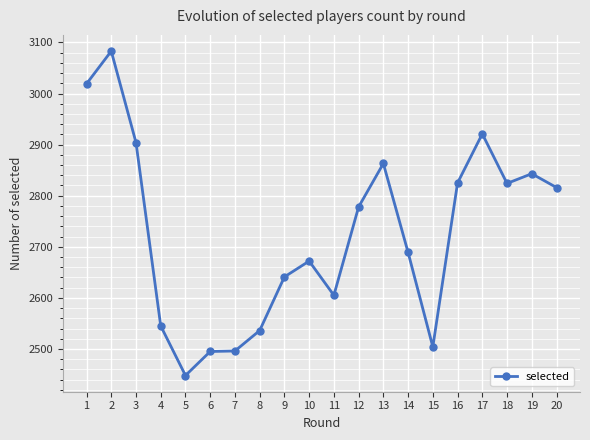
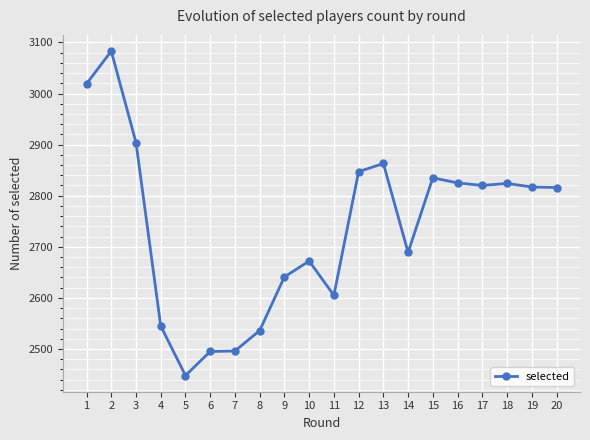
12: 2780 -> 2850
15: 2500 -> 2840
17: 2920 -> 2820
19: 2840 -> 2820
